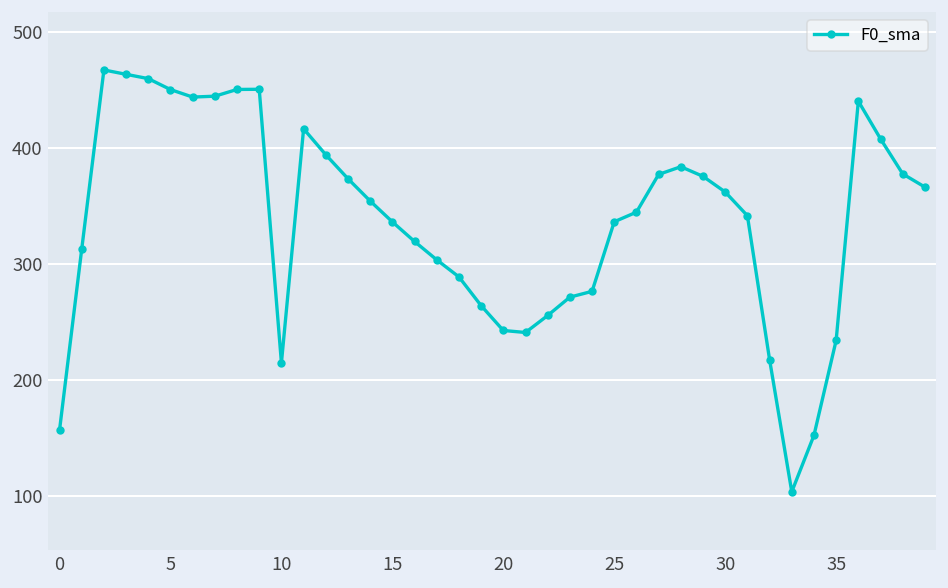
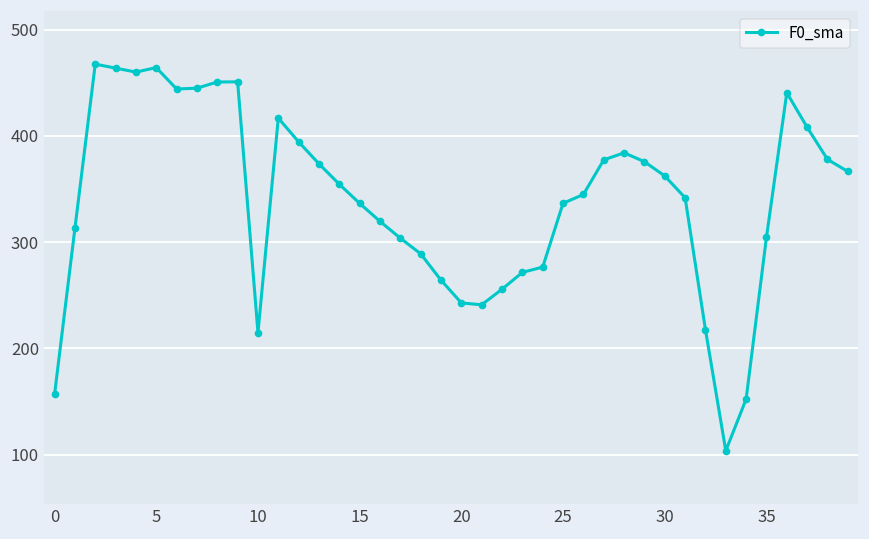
5: 450 -> 460
35: 230 -> 300
